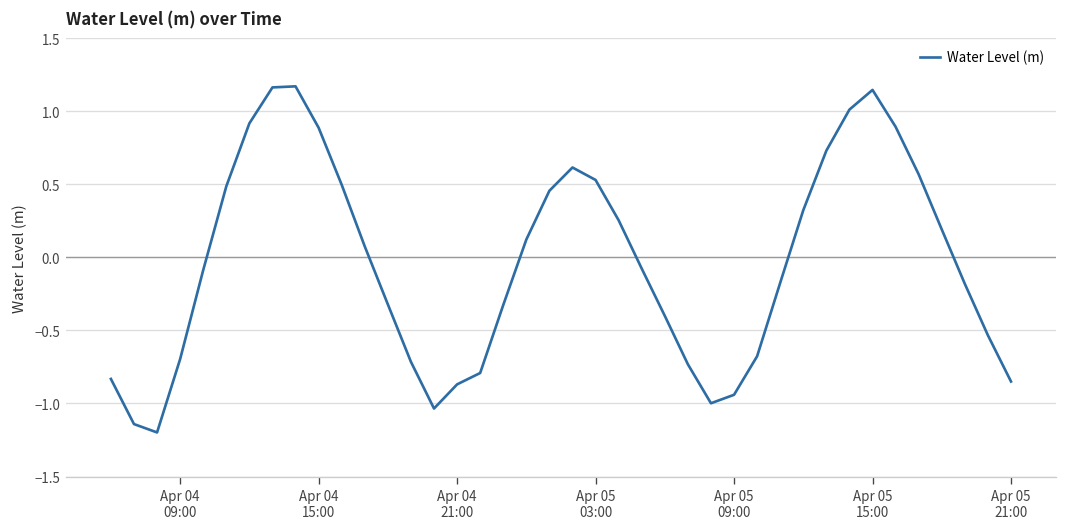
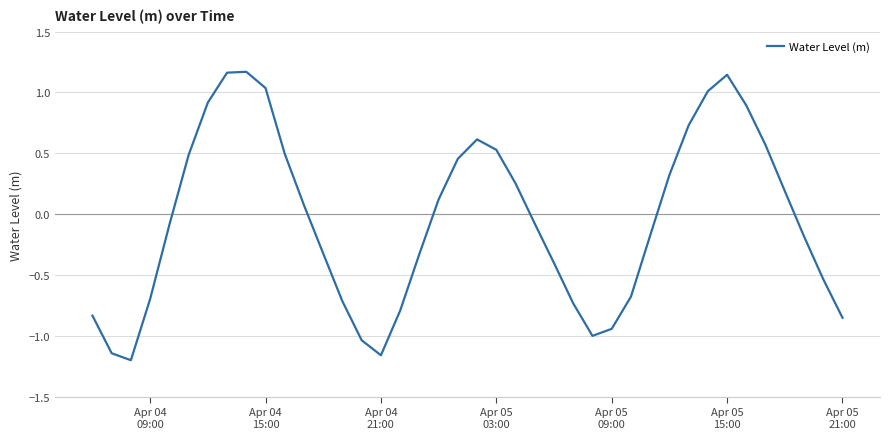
Apr 04 15:00: 0.89 -> 1.04
Apr 04 21:00: -0.87 -> -1.16
